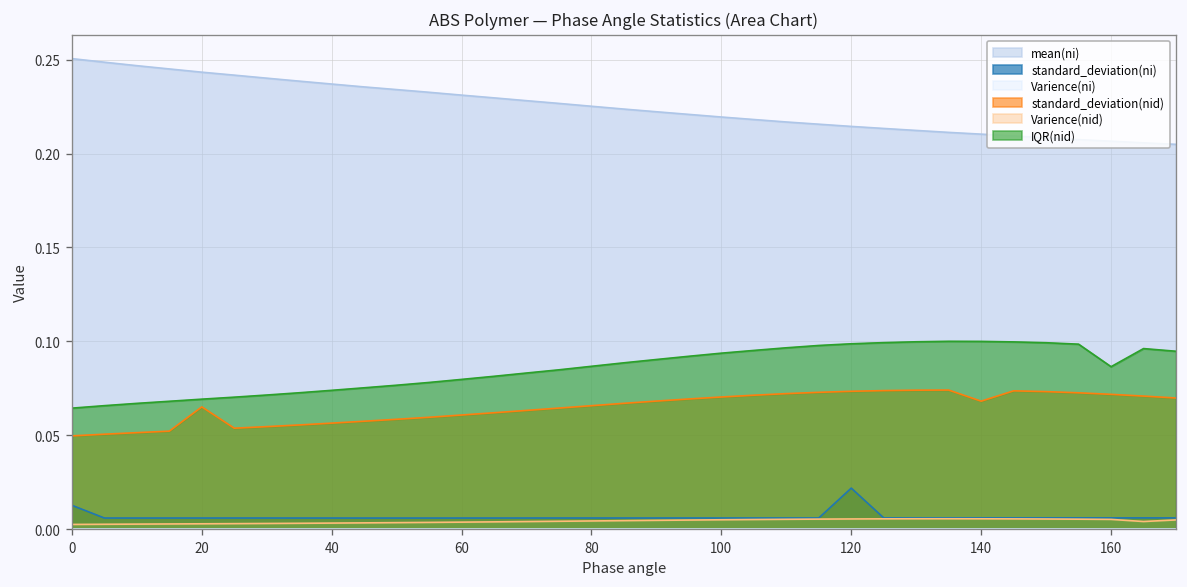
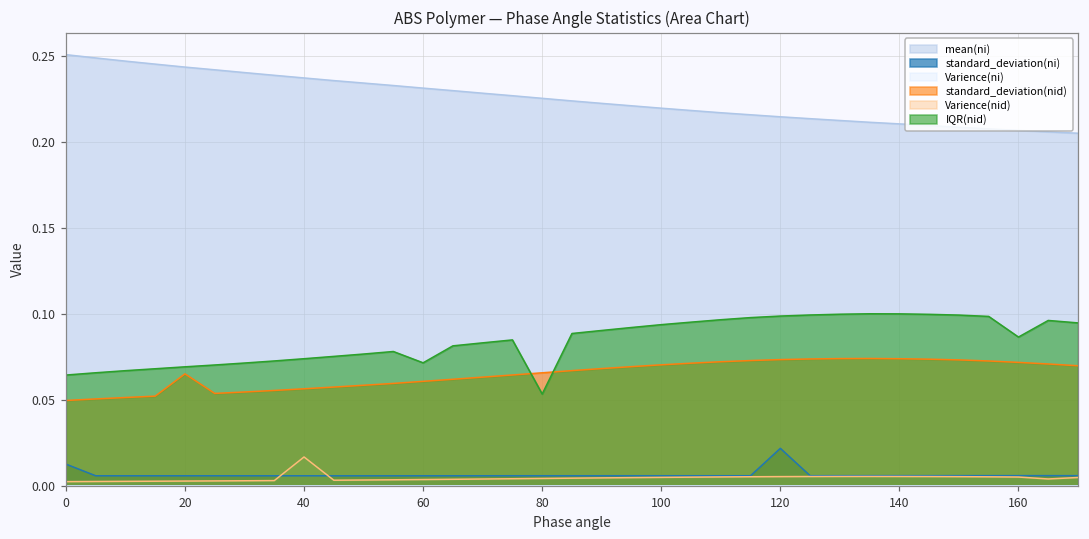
Varience(nid), 40: 0.003 -> 0.017
IQR(nid), 60: 0.080 -> 0.072
IQR(nid), 80: 0.087 -> 0.053
standard_deviation(nid), 140: 0.068 -> 0.074
